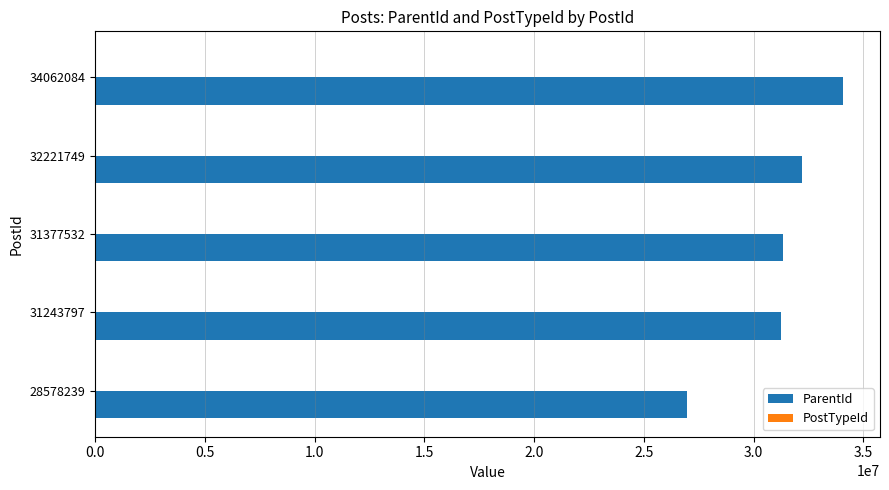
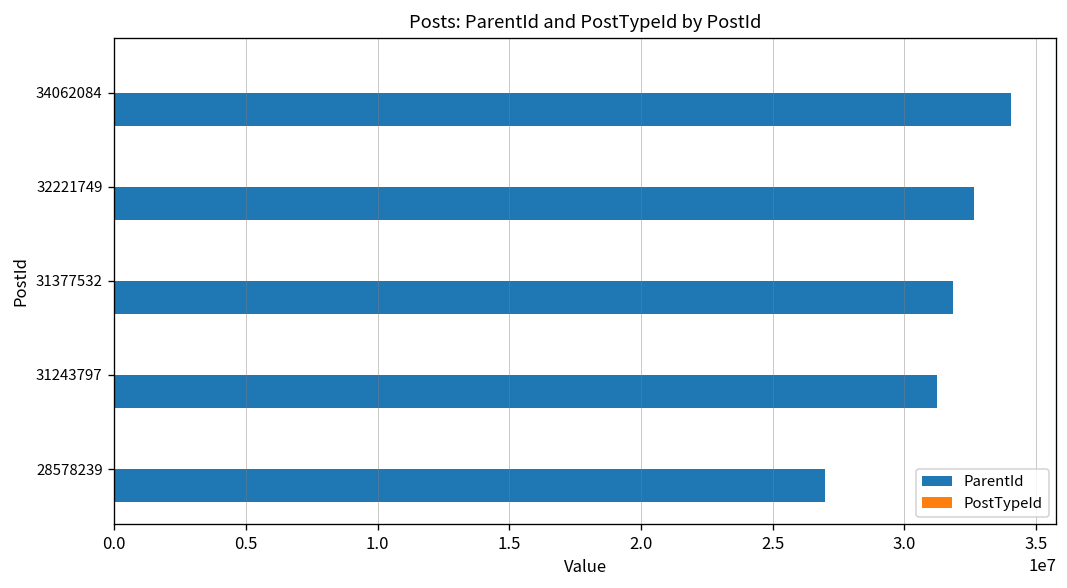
ParentId, 32221749: 32200000 -> 32700000
ParentId, 31377532: 31400000 -> 31900000
